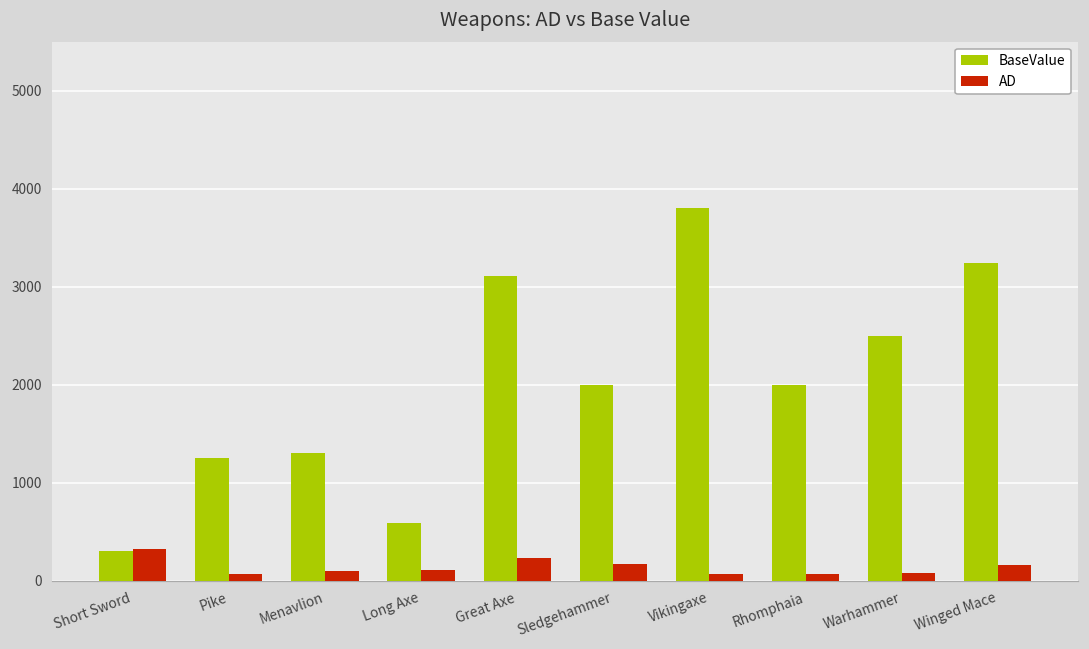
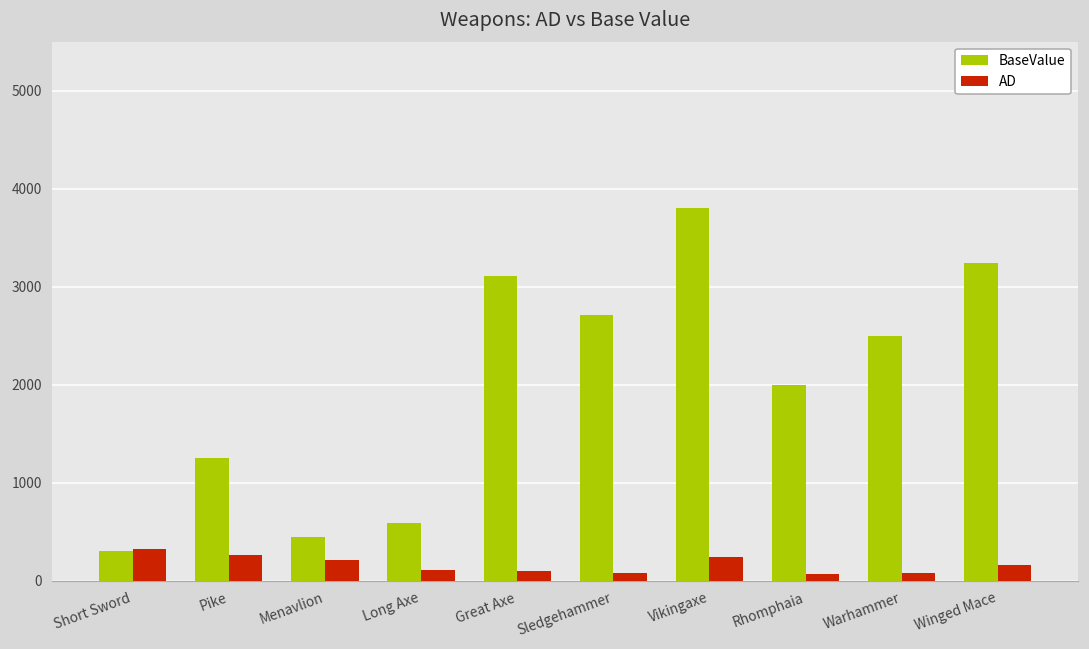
AD, Pike: 100 -> 300
BaseValue, Menavlion: 1300 -> 400
AD, Menavlion: 100 -> 200
AD, Great Axe: 200 -> 100
BaseValue, Sledgehammer: 2000 -> 2700
AD, Sledgehammer: 200 -> 100
AD, Vikingaxe: 100 -> 200
